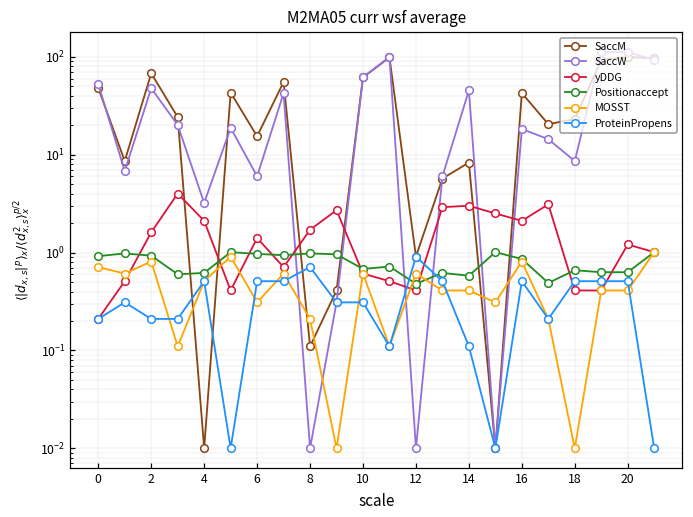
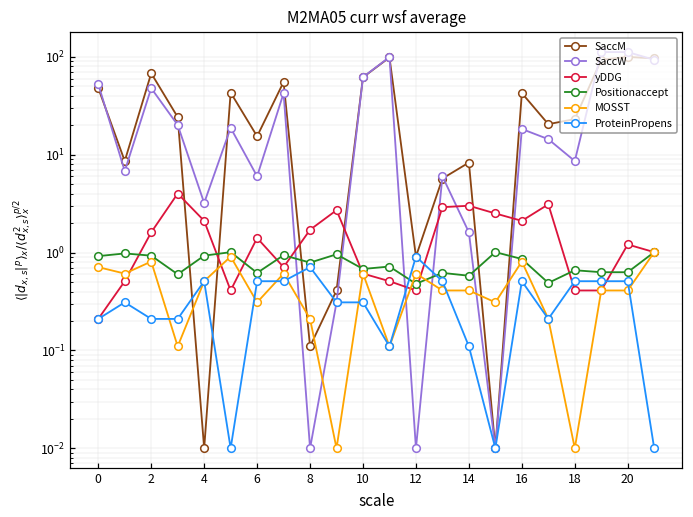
Positionaccept, 4: 0.6 -> 0.9
Positionaccept, 6: 1.0 -> 0.6
Positionaccept, 8: 1.0 -> 0.8
SaccW, 14: 50 -> 1.6
